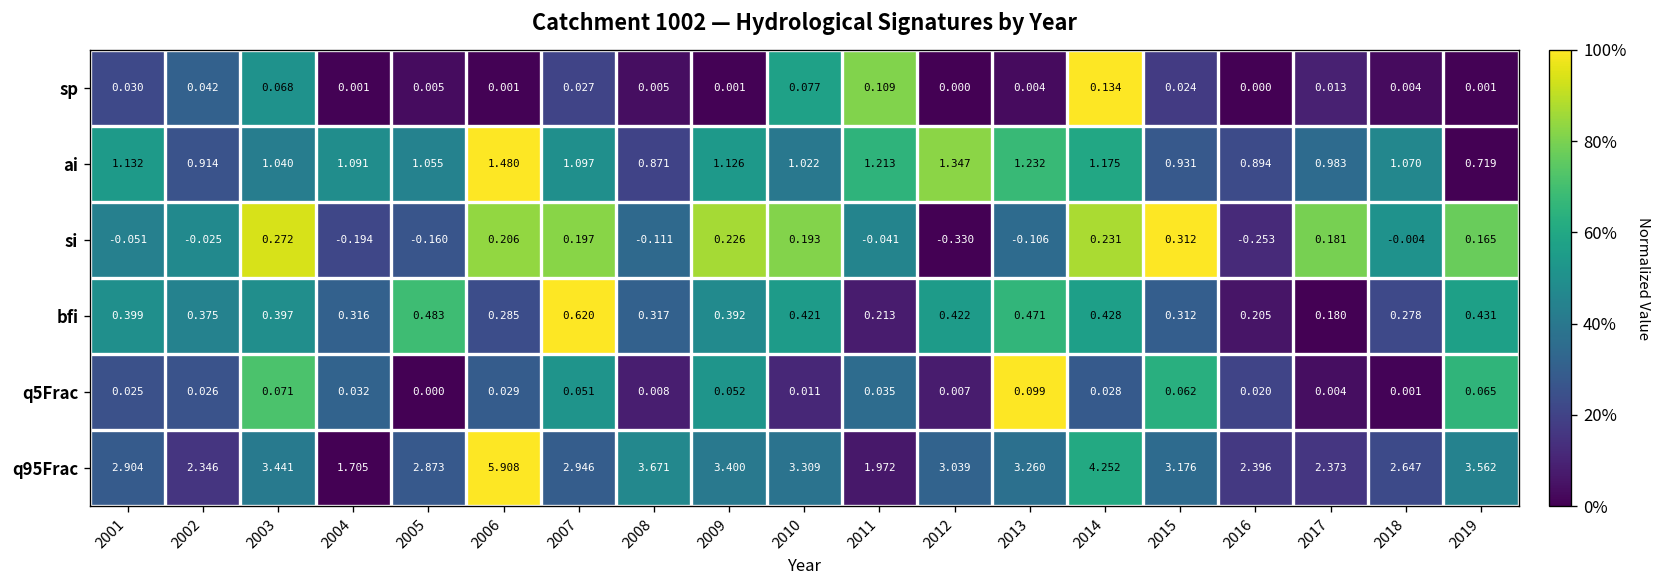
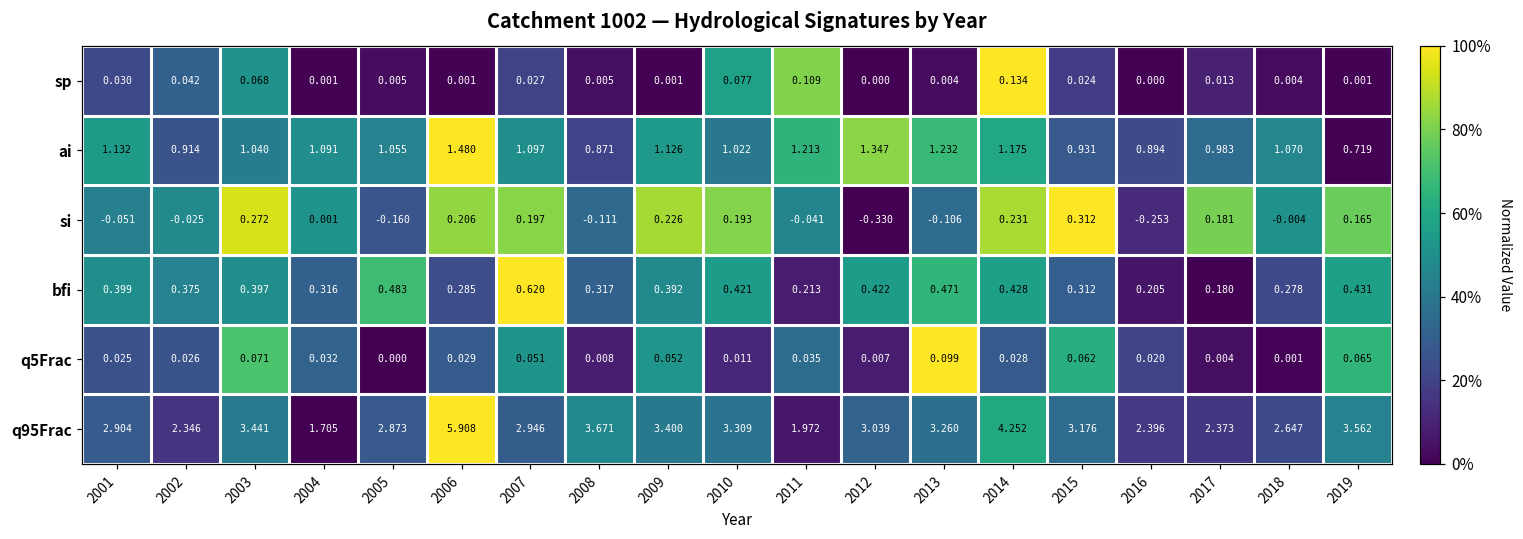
si, 2004: -0.194 -> 0.001
